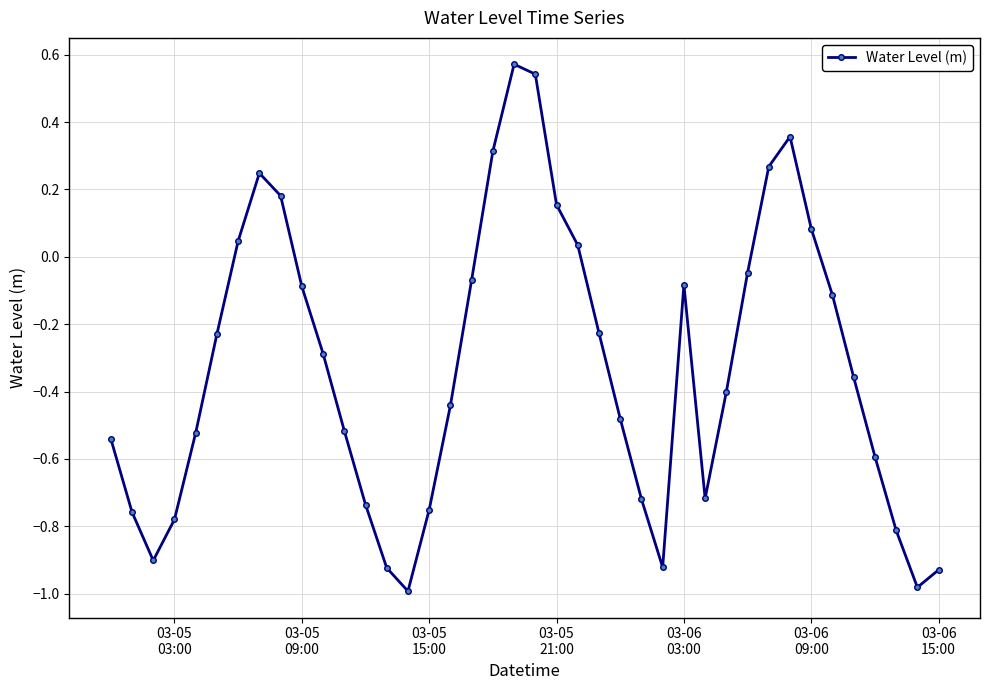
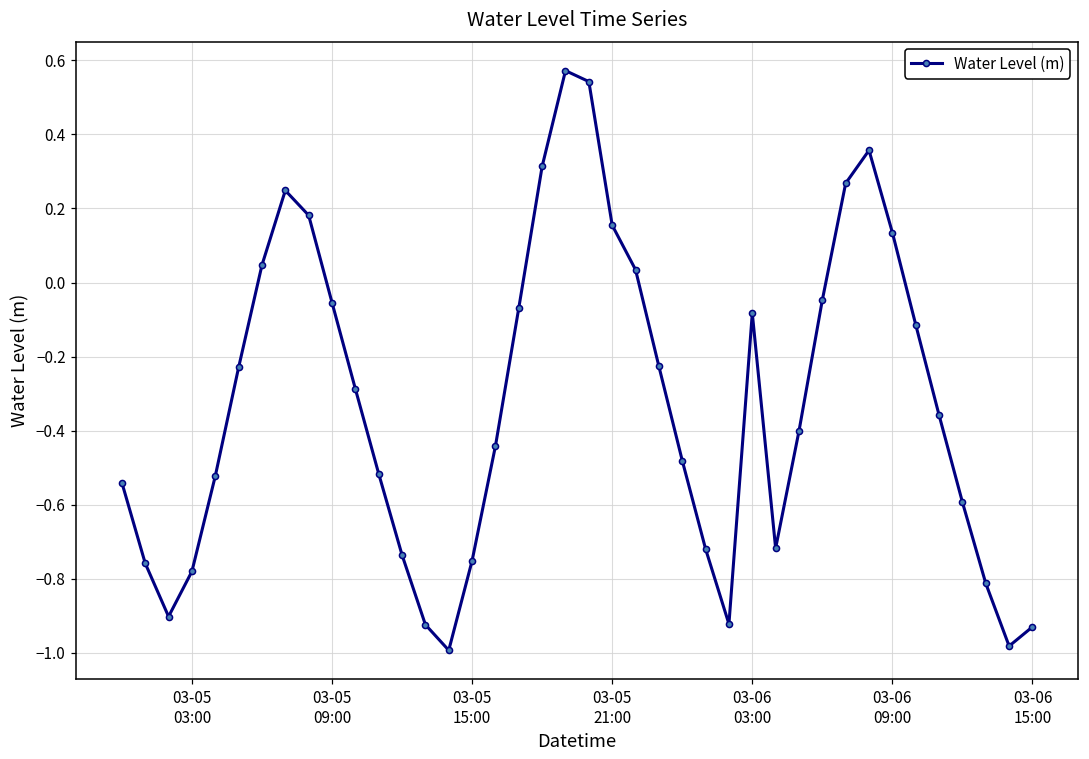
03-05 09:00: -0.09 -> -0.05
03-06 09:00: 0.08 -> 0.13
